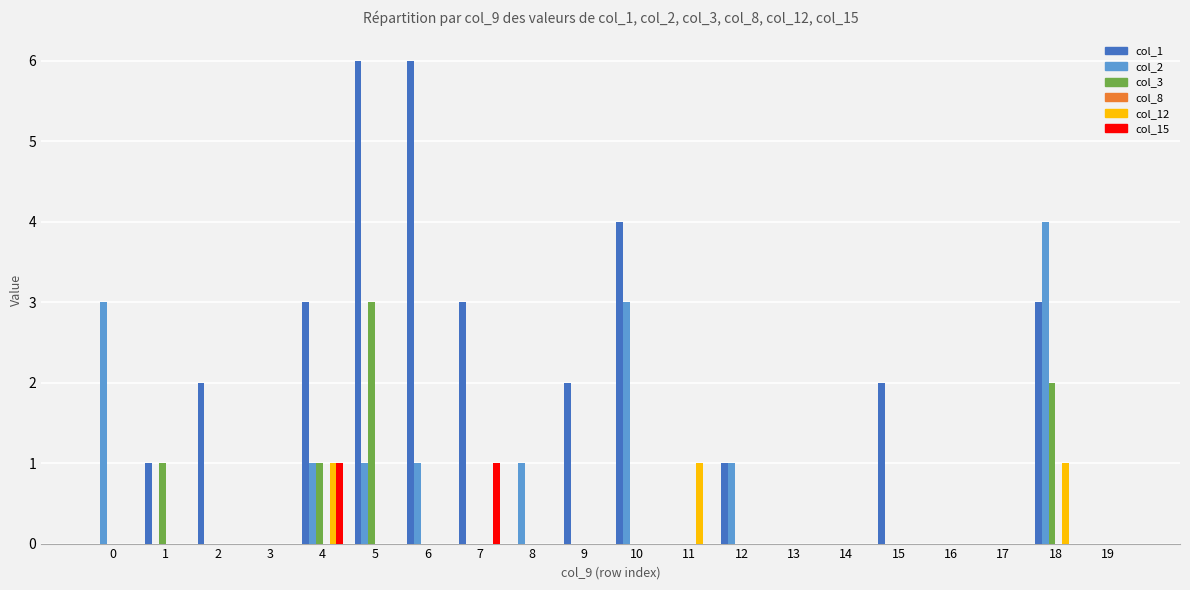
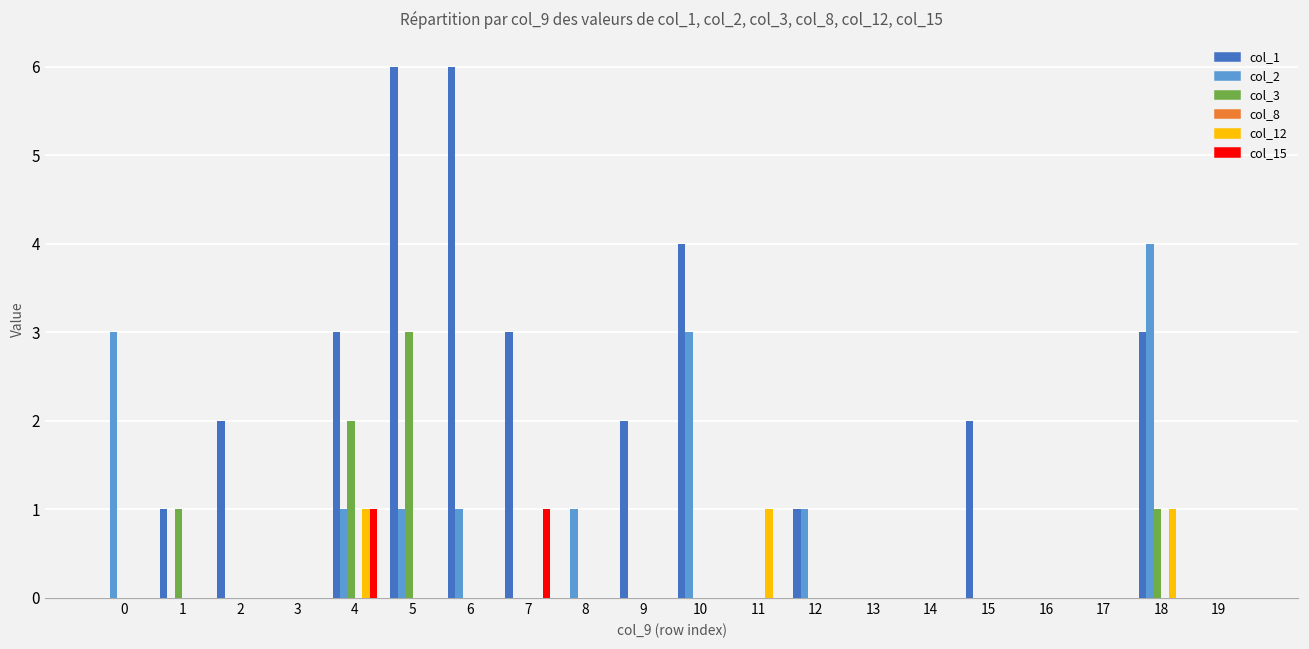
col_3, 4: 1 -> 2
col_3, 18: 2 -> 1
